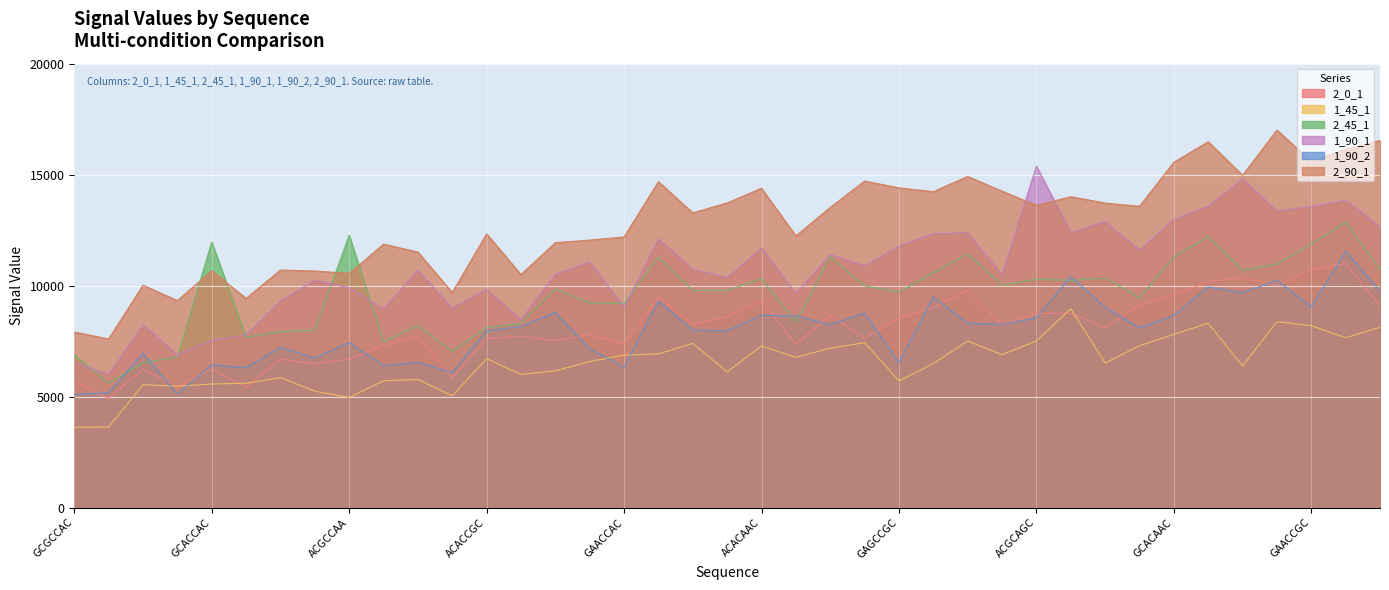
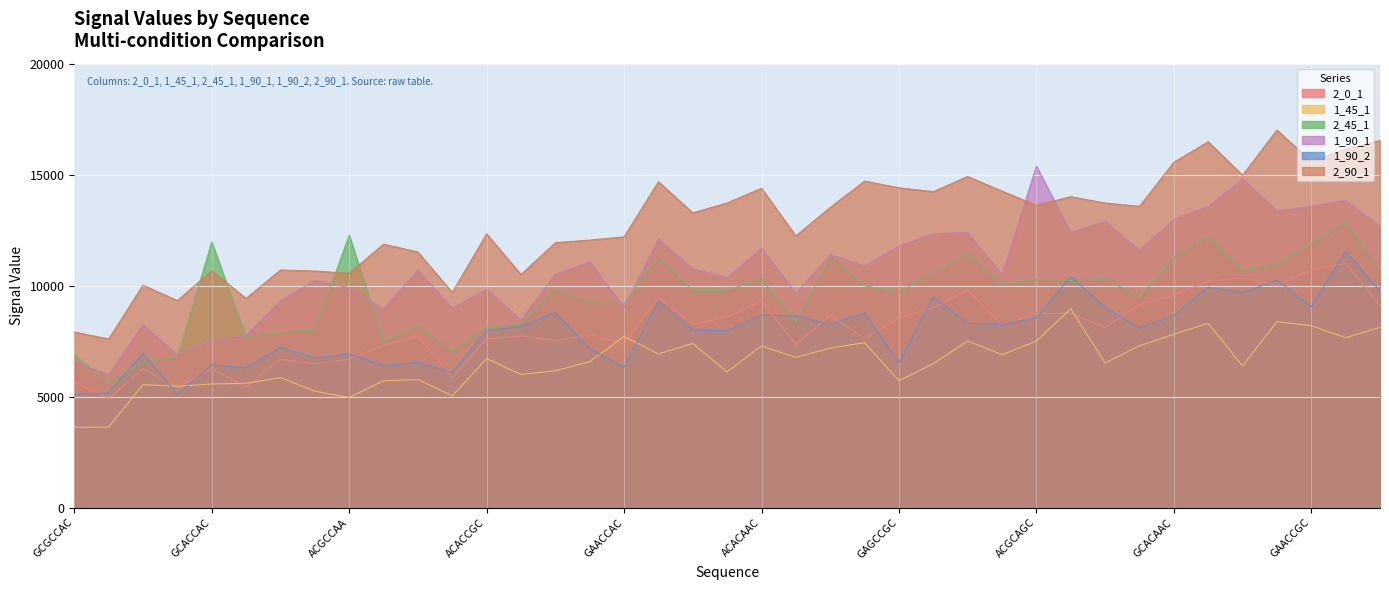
1_90_2, ACGCCAA: 7400 -> 6900
1_45_1, GAACCAC: 6900 -> 7700
